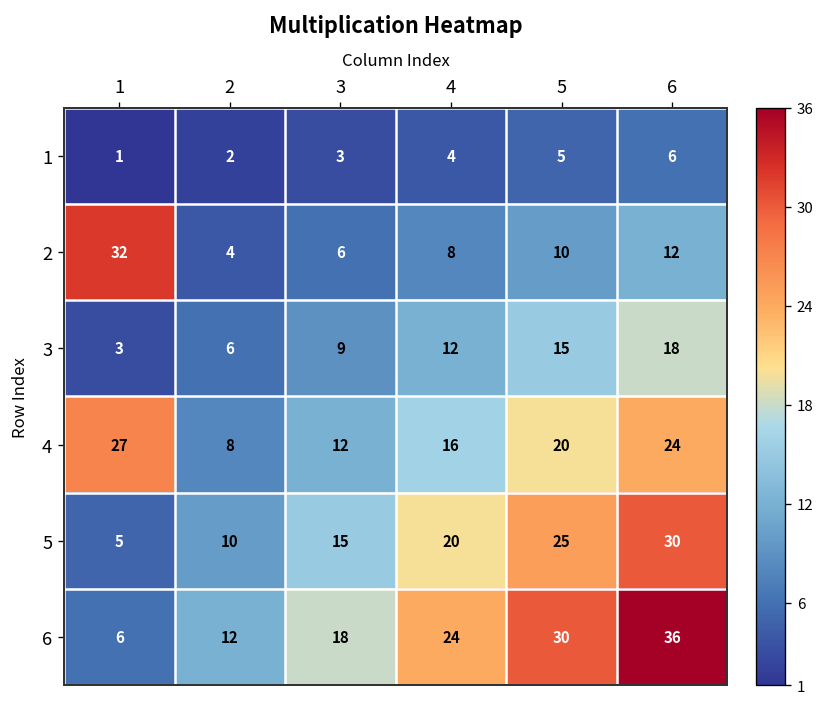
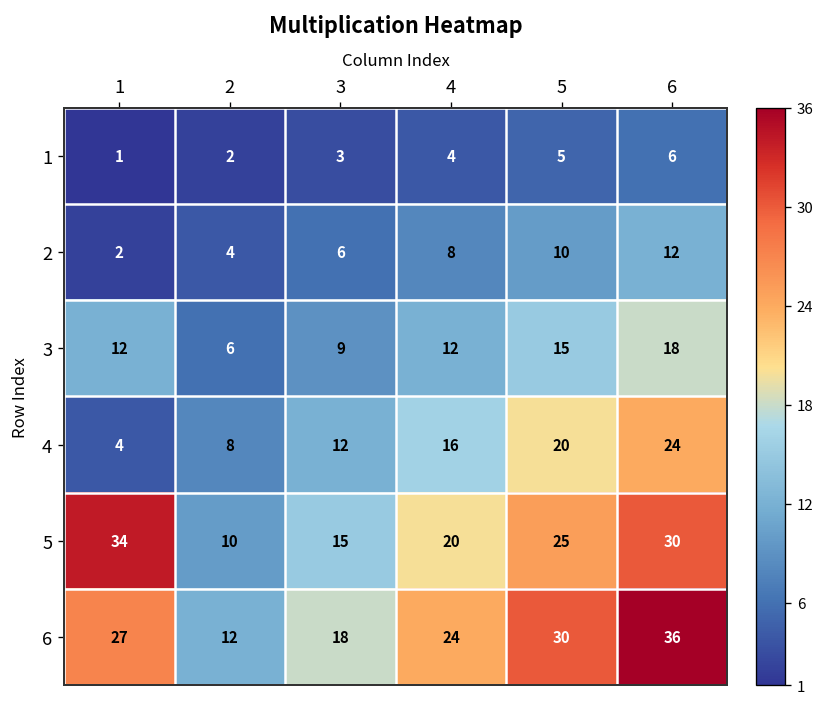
2, 1: 32 -> 2
3, 1: 3 -> 12
4, 1: 27 -> 4
5, 1: 5 -> 34
6, 1: 6 -> 27
